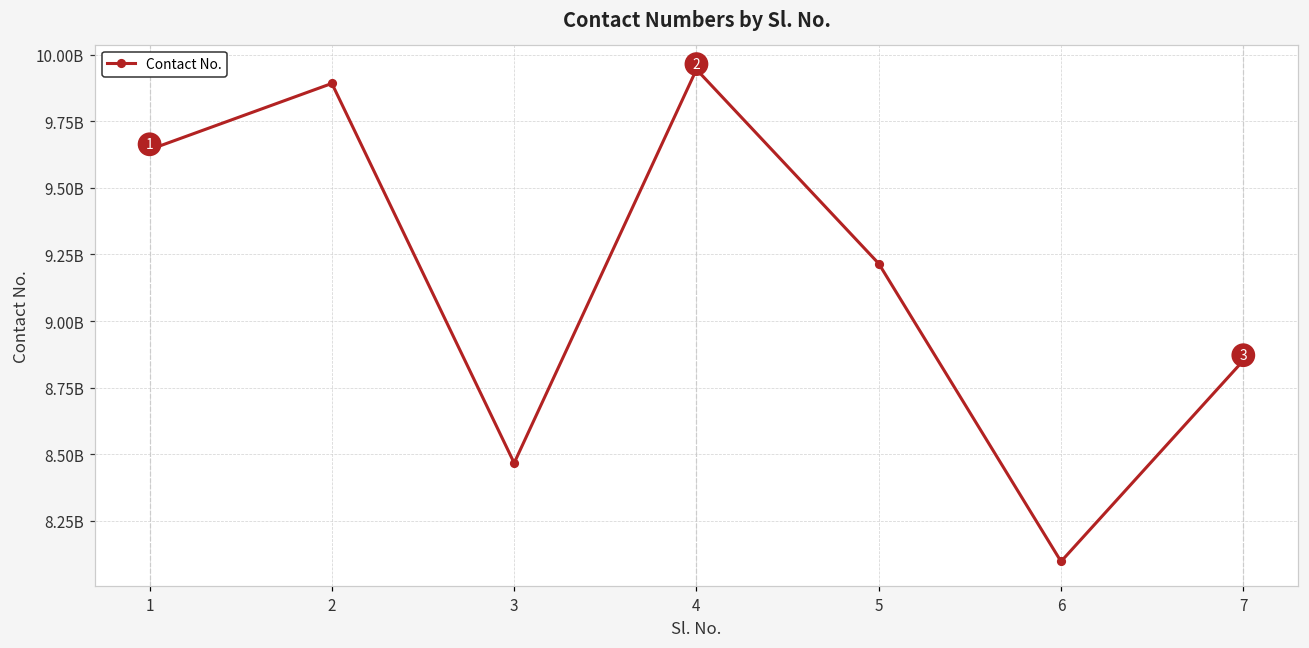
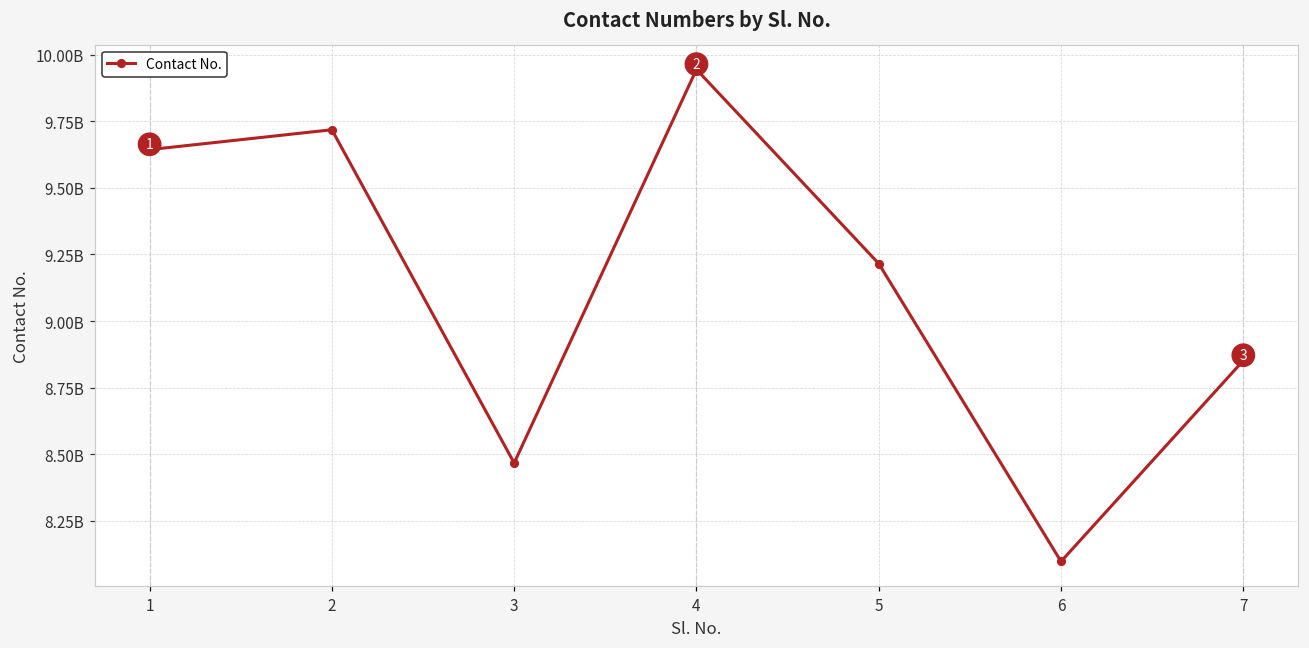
2: 9890000000 -> 9720000000
